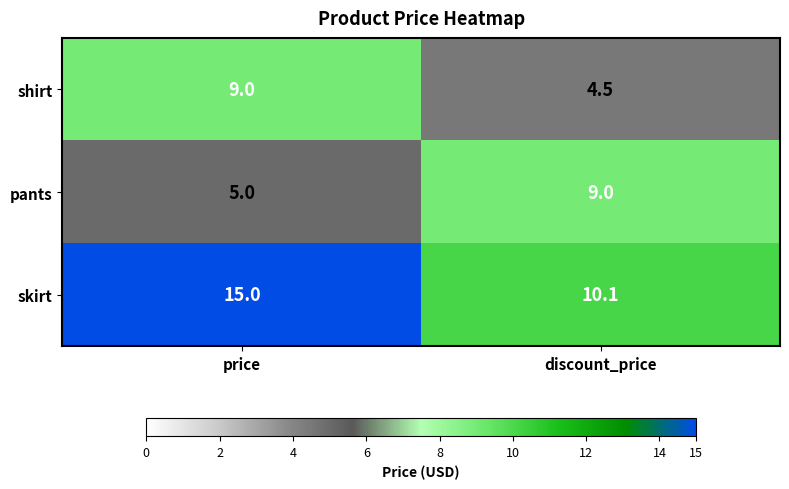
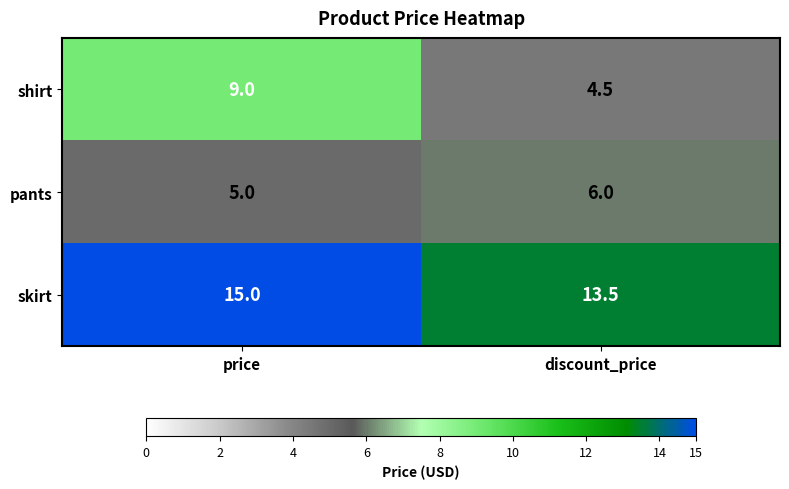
pants, discount_price: 9.0 -> 6.0
skirt, discount_price: 10.1 -> 13.5
